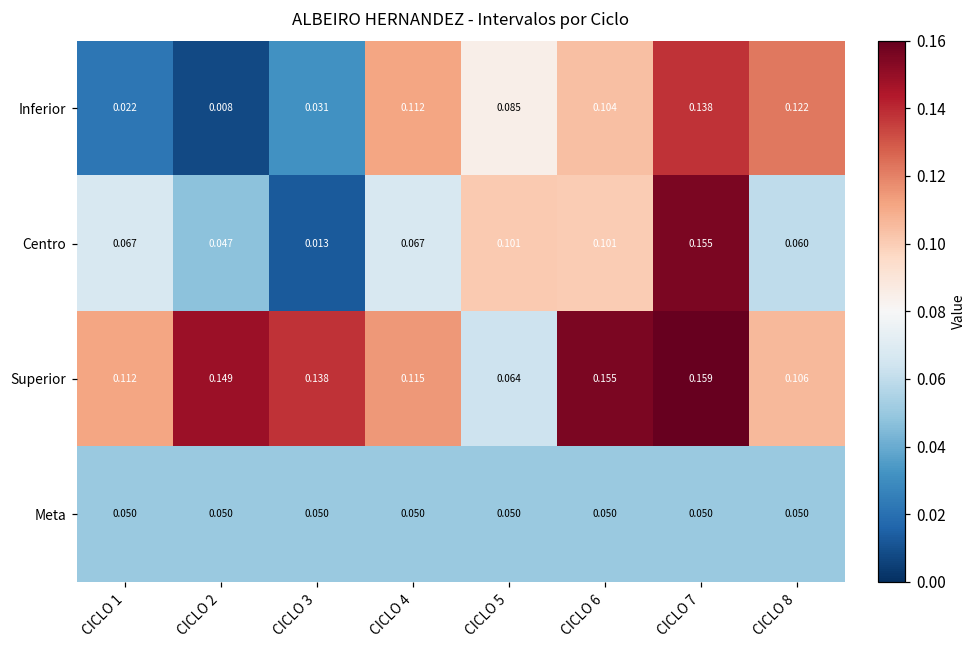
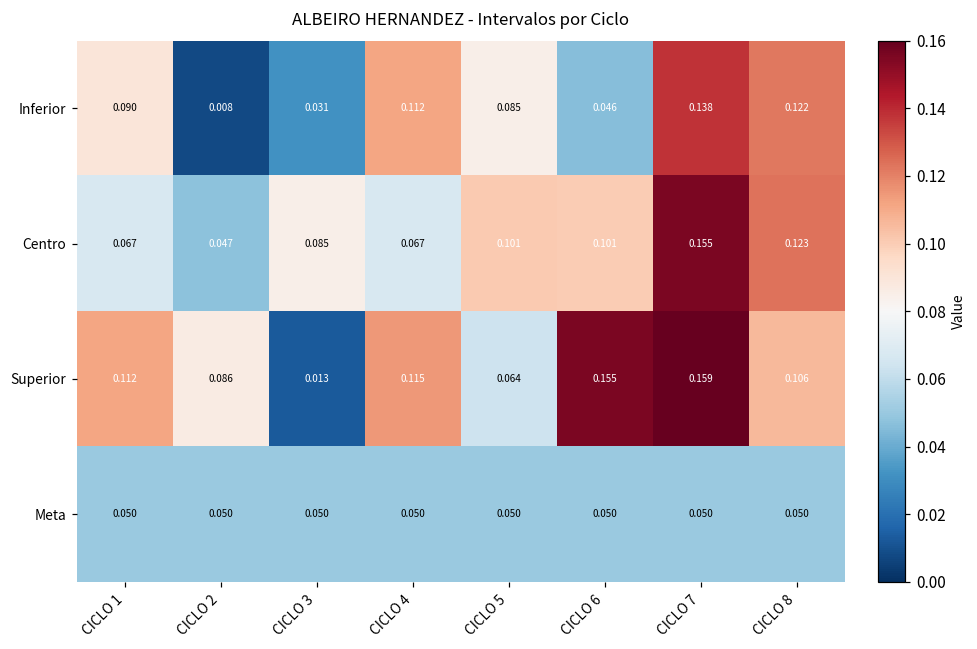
Inferior, CICLO 1: 0.022 -> 0.090
Inferior, CICLO 6: 0.104 -> 0.046
Centro, CICLO 3: 0.013 -> 0.085
Centro, CICLO 8: 0.060 -> 0.123
Superior, CICLO 2: 0.149 -> 0.086
Superior, CICLO 3: 0.138 -> 0.013
